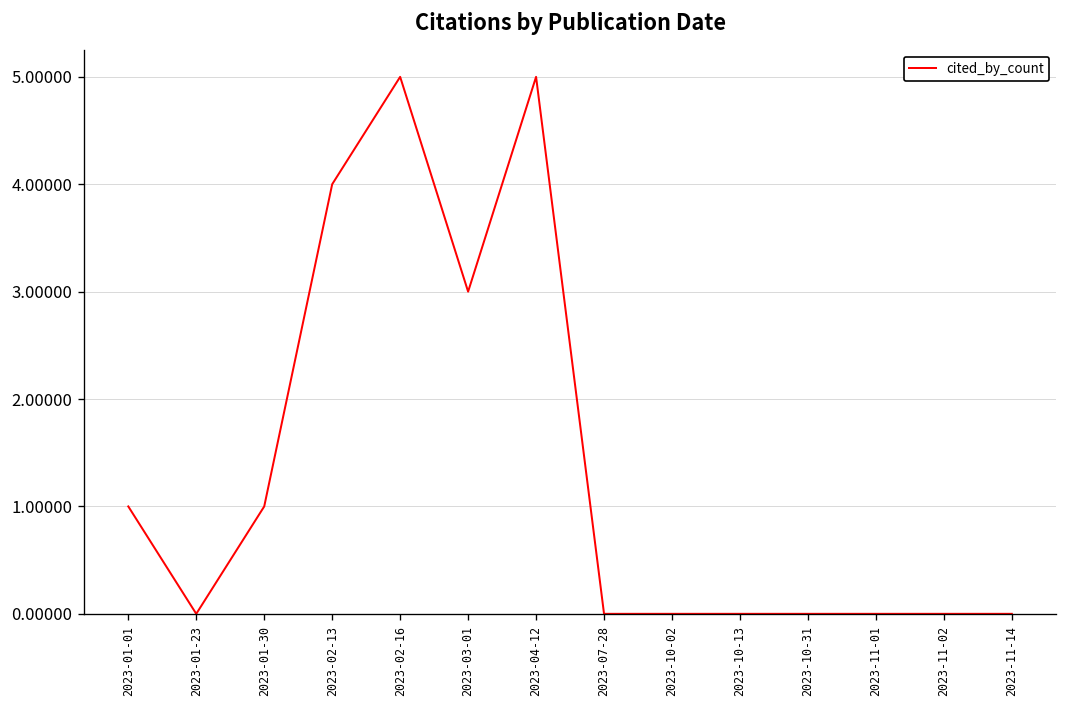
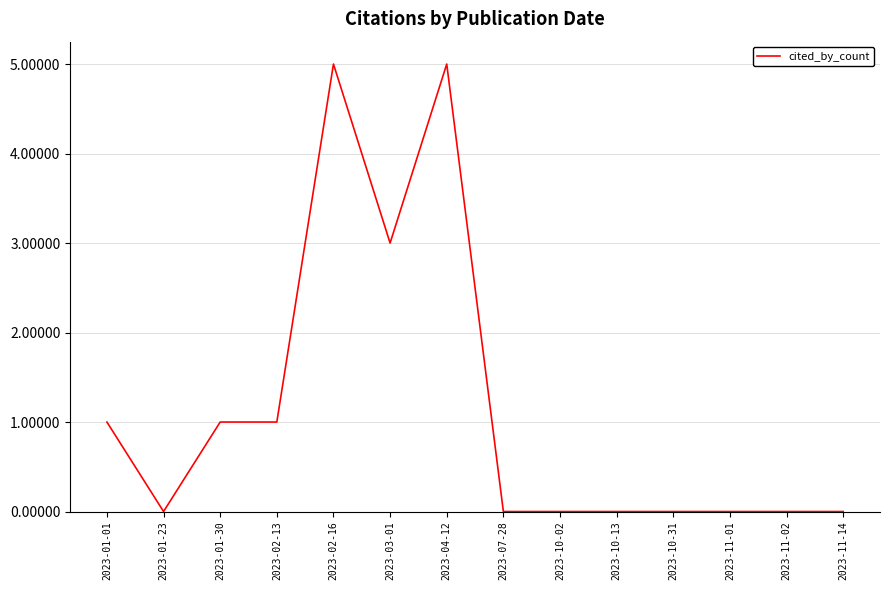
2023-02-13: 4 -> 1
